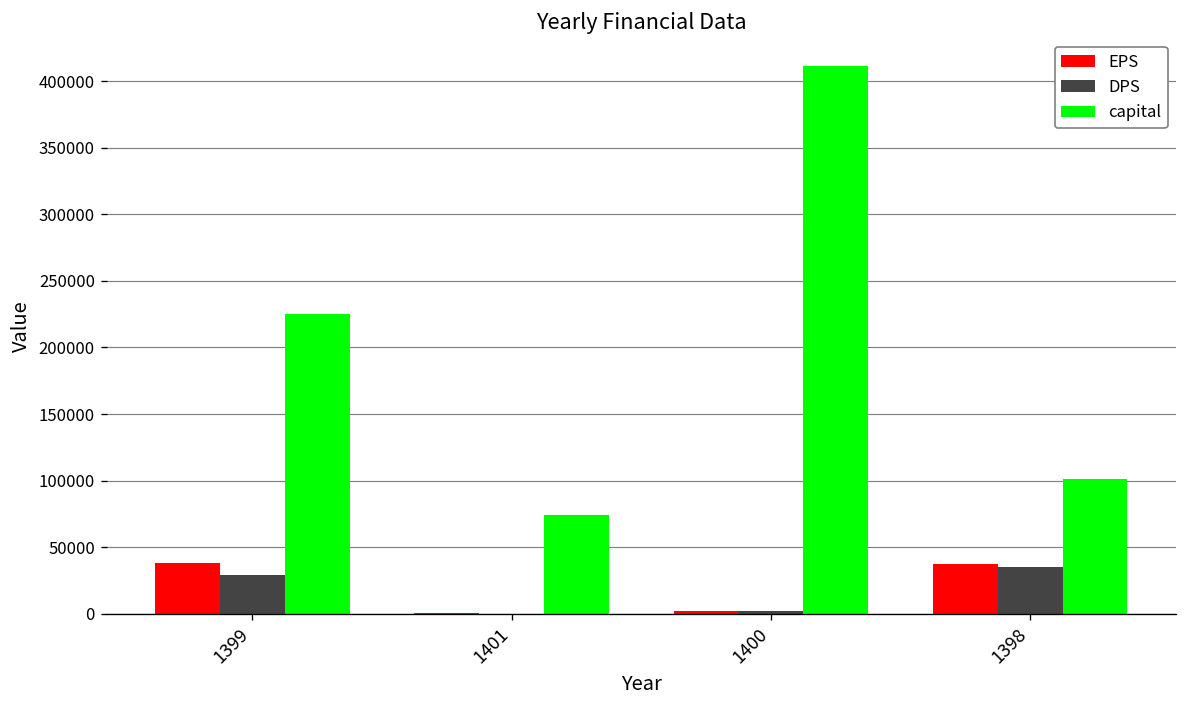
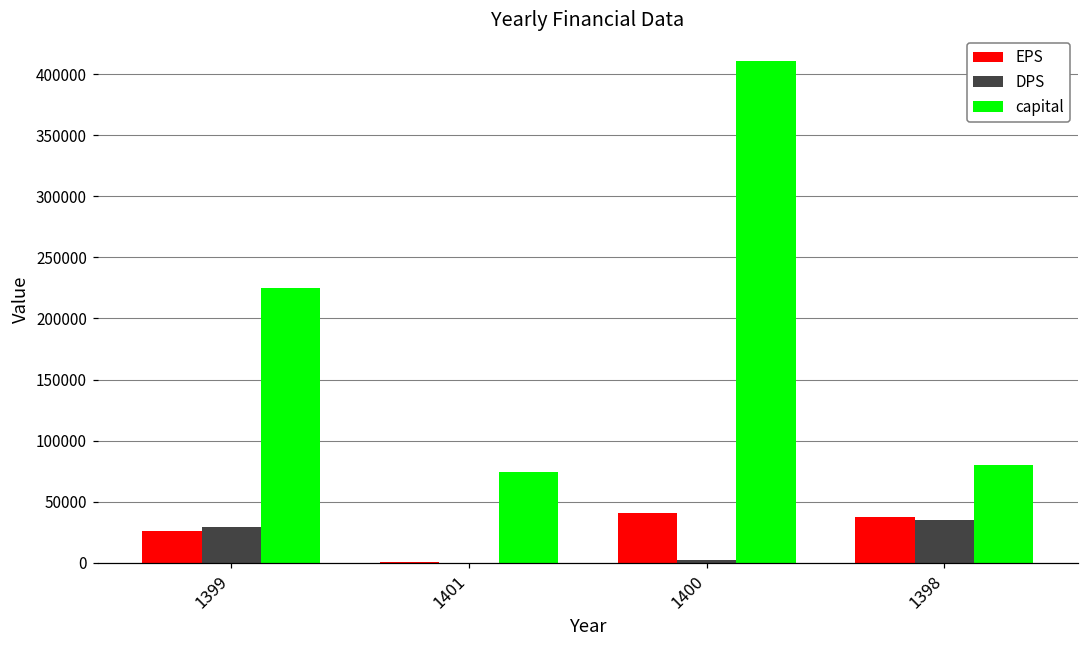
EPS, 1399: 38000 -> 26000
EPS, 1400: 2000 -> 41000
capital, 1398: 101000 -> 80000
